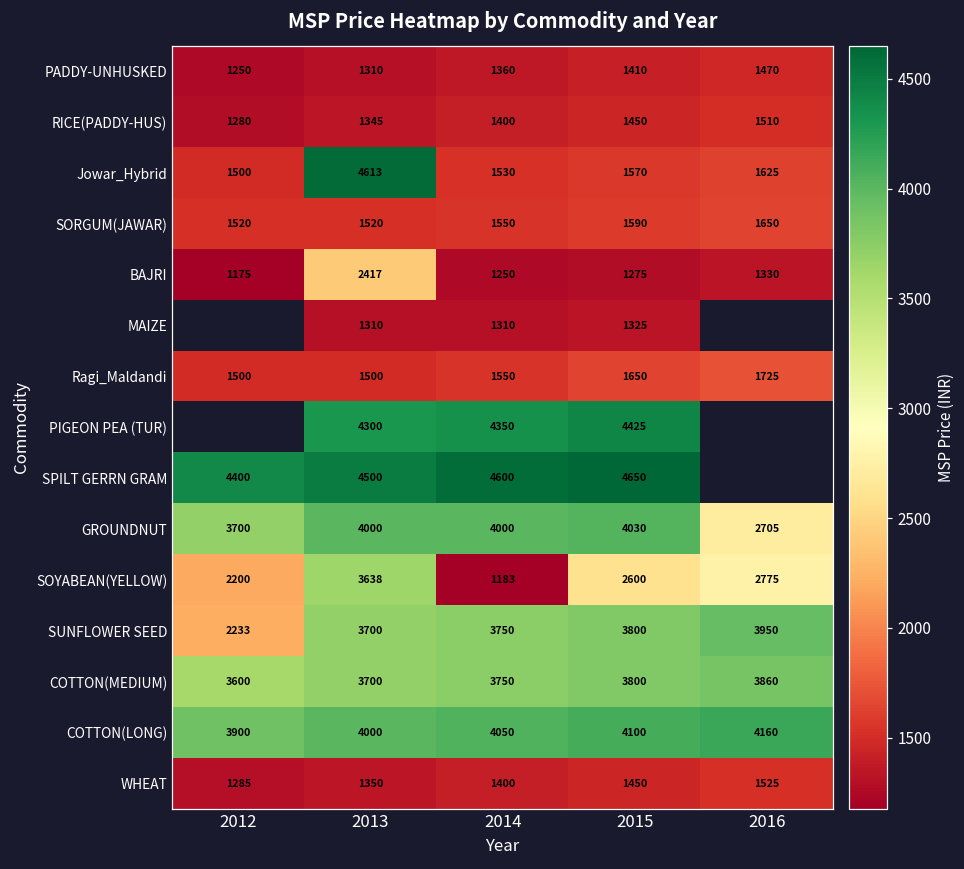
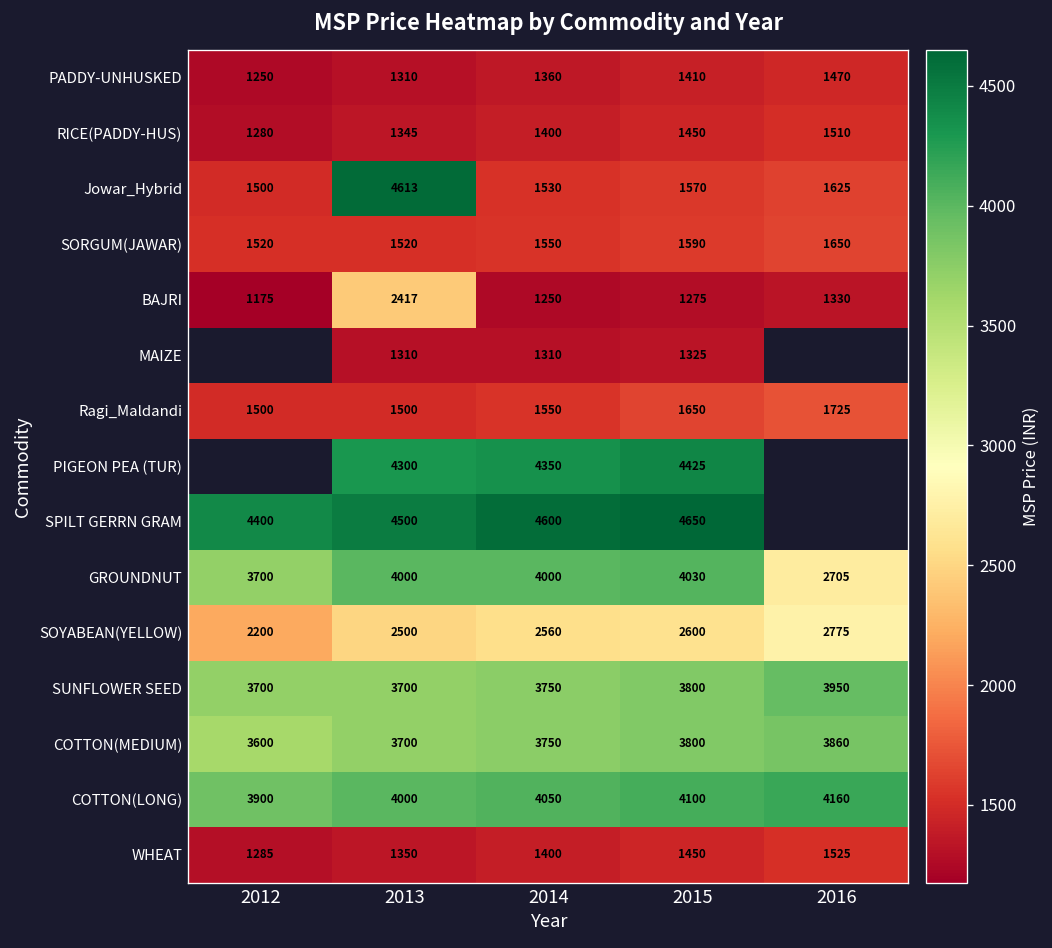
SOYABEAN(YELLOW), 2013: 3638 -> 2500
SOYABEAN(YELLOW), 2014: 1183 -> 2560
SUNFLOWER SEED, 2012: 2233 -> 3700
